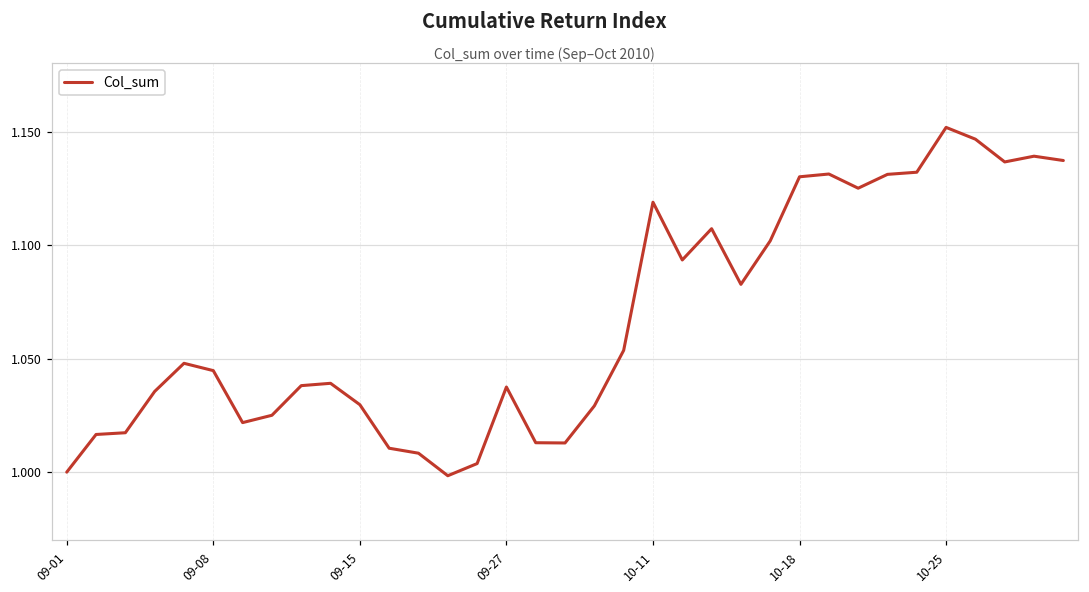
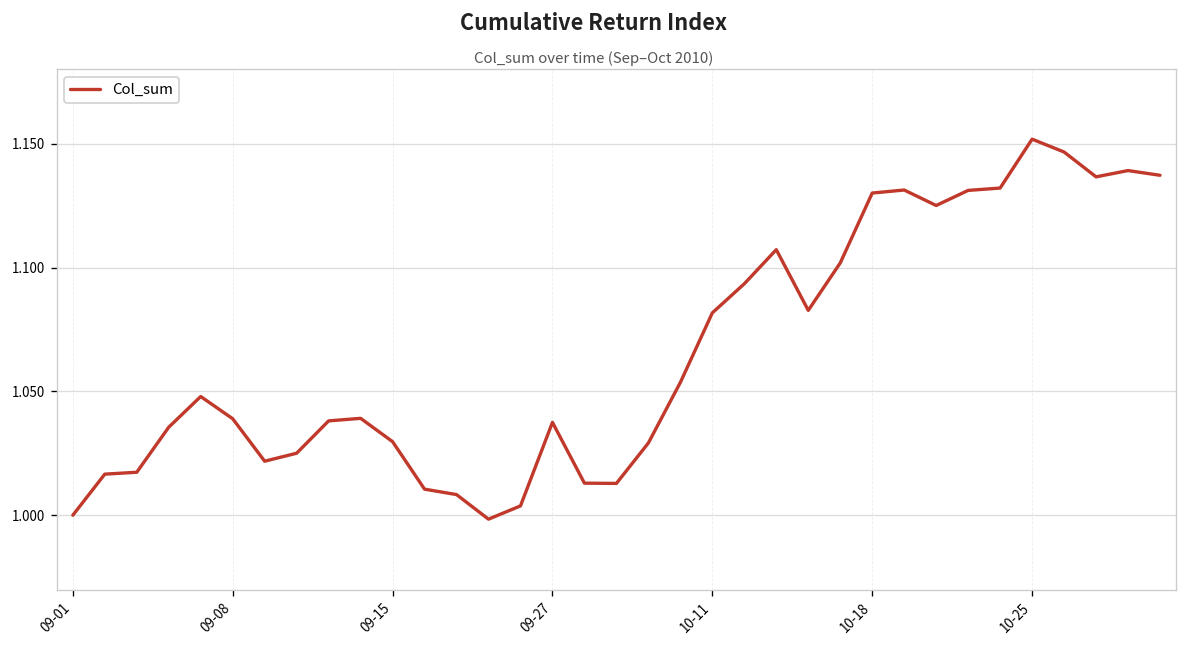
09-08: 1.045 -> 1.039
10-11: 1.119 -> 1.082
